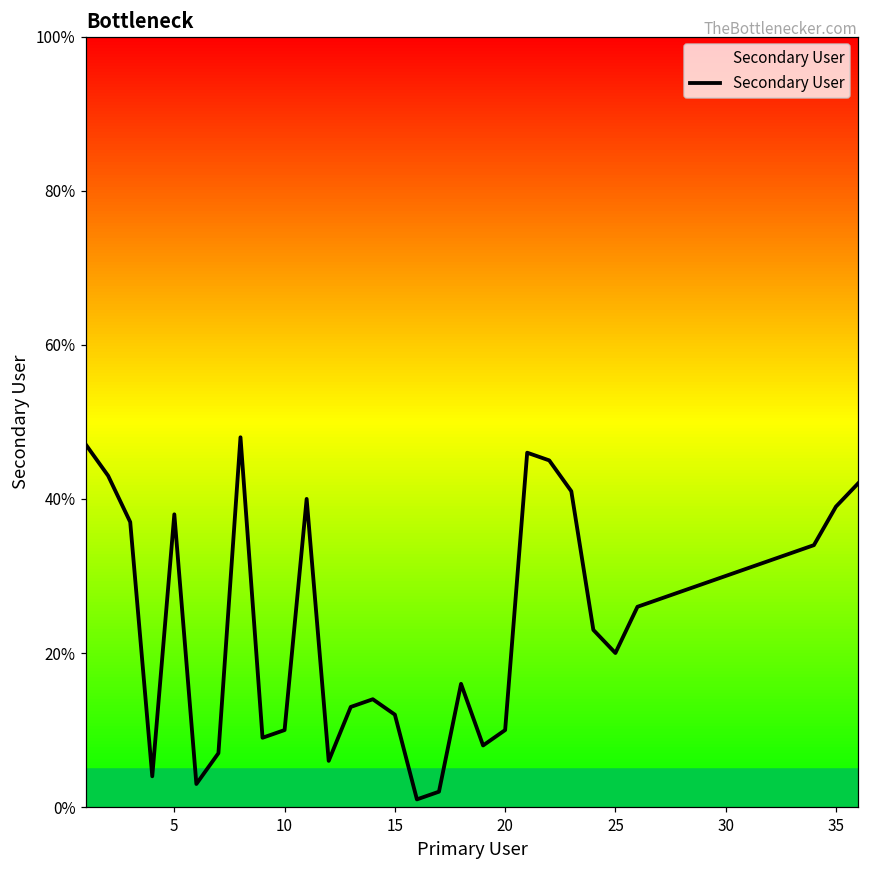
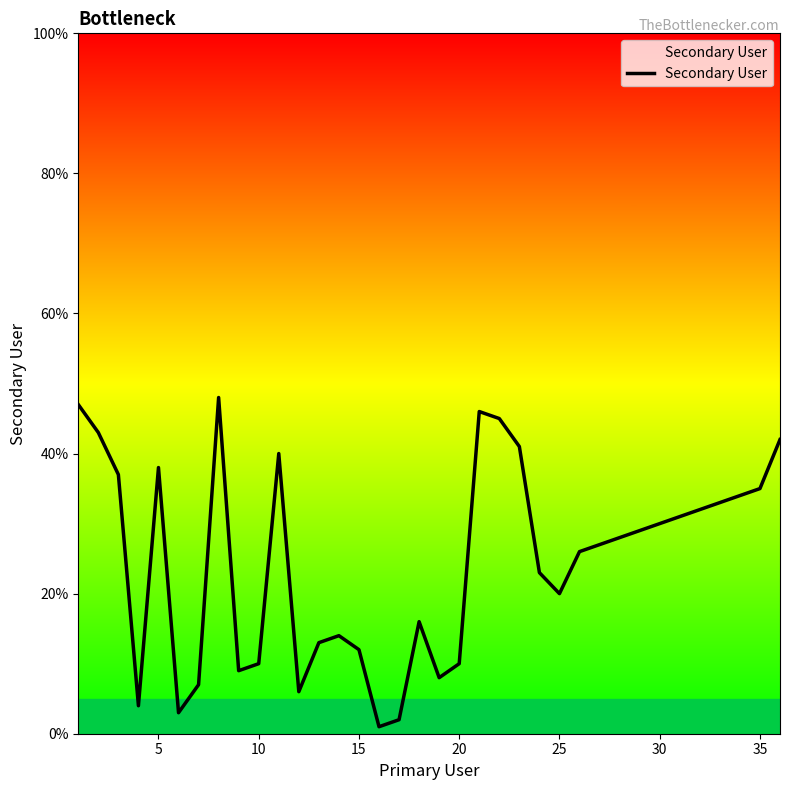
35: 39% -> 35%
